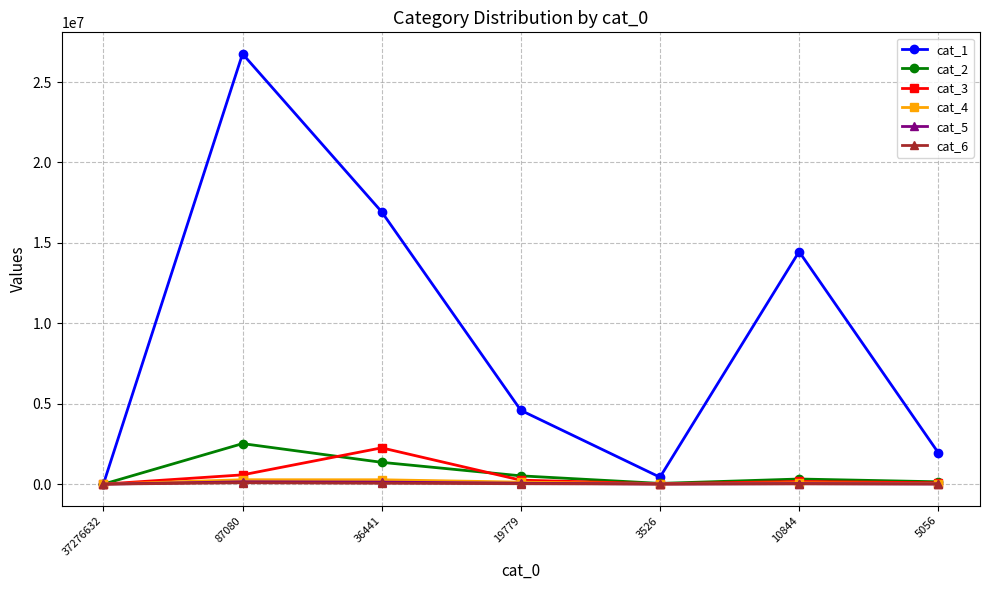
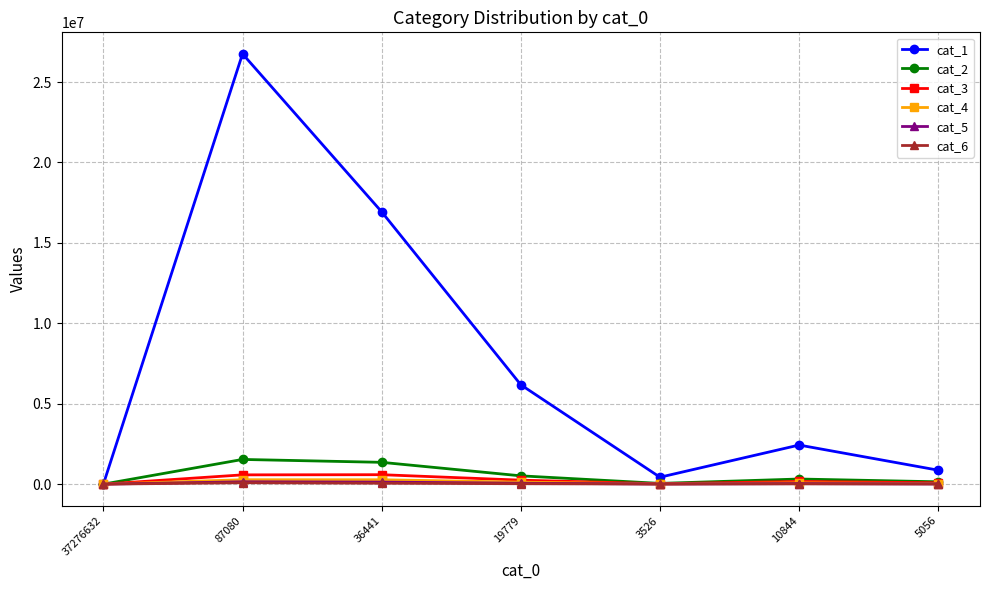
cat_2, 87080: 2500000 -> 1500000
cat_3, 36441: 2300000 -> 600000
cat_1, 19779: 4600000 -> 6200000
cat_1, 10844: 14500000 -> 2400000
cat_1, 5056: 2000000 -> 900000
